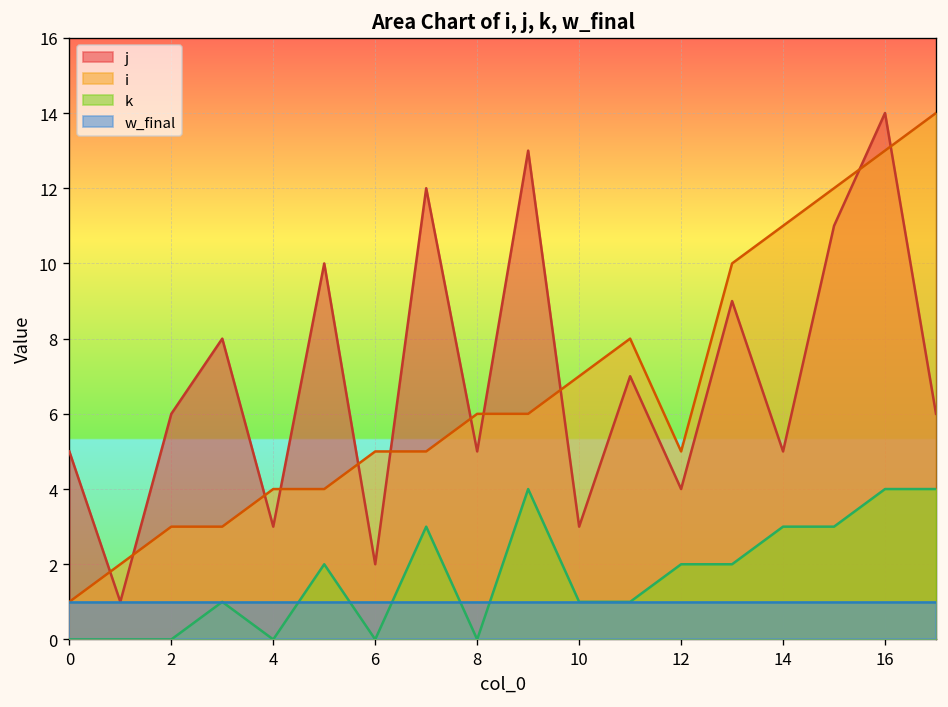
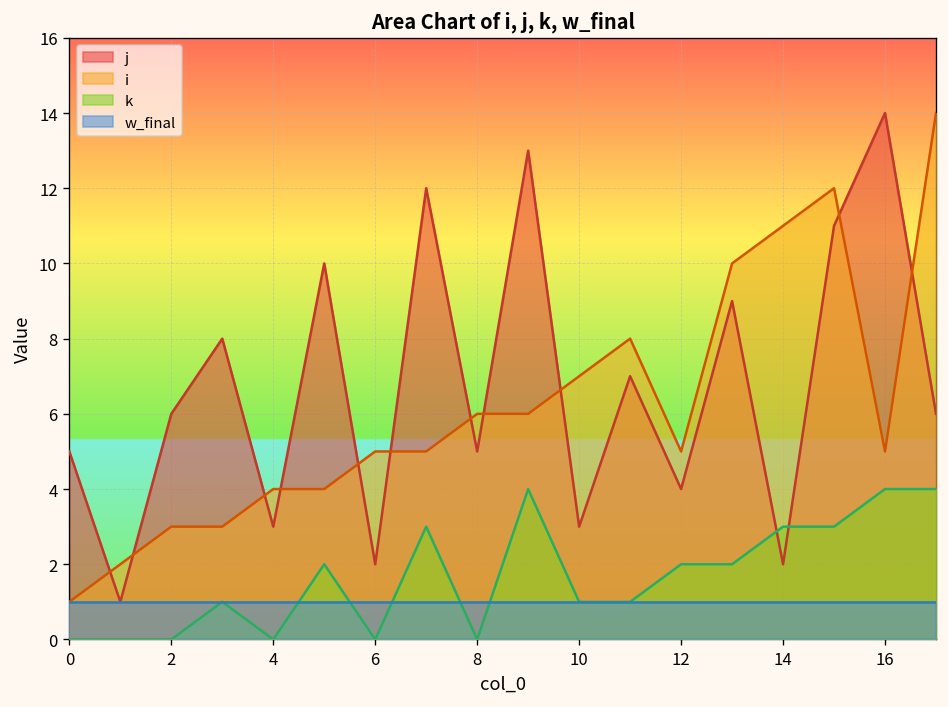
j, 14: 5 -> 2
i, 16: 13 -> 5
